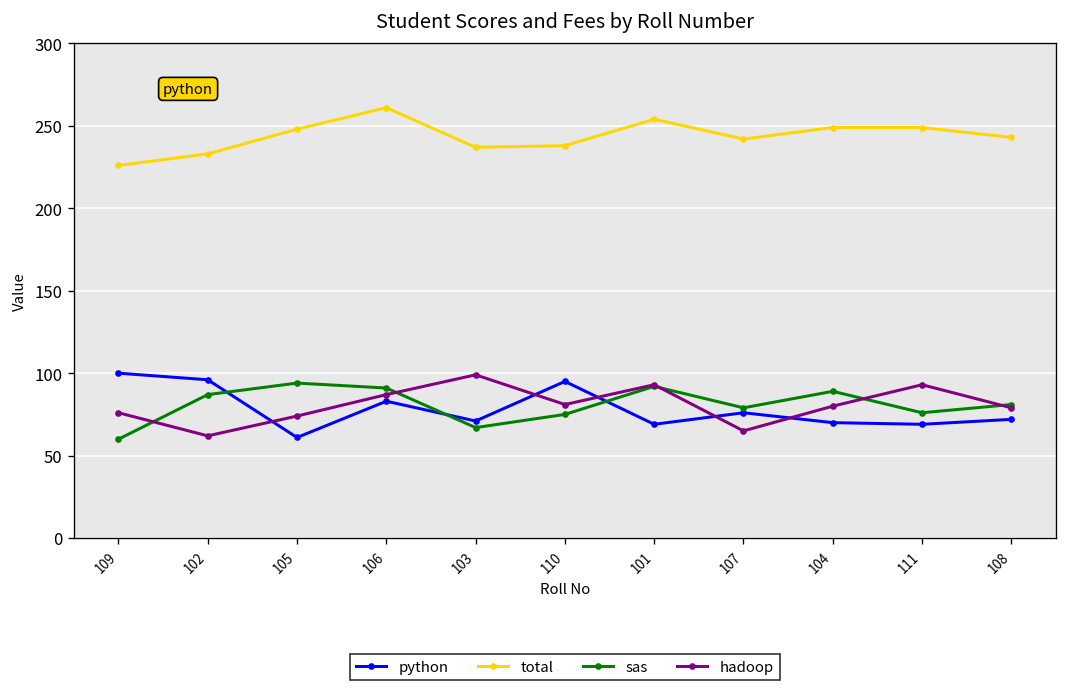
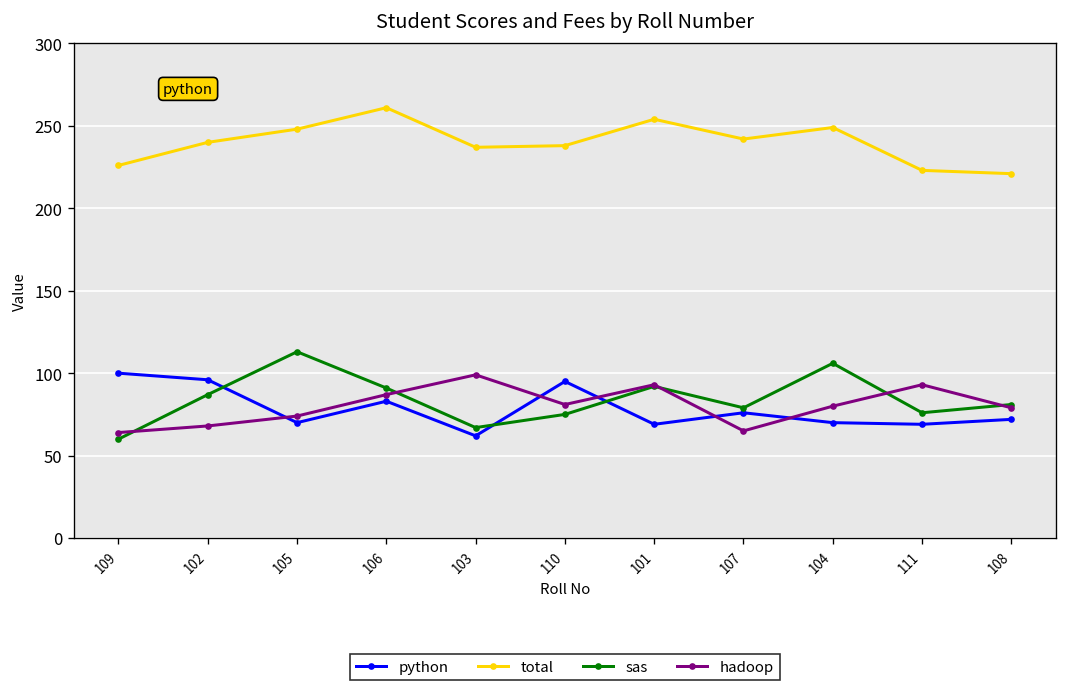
hadoop, 109: 76 -> 64
total, 102: 233 -> 240
hadoop, 102: 62 -> 68
python, 105: 61 -> 70
sas, 105: 94 -> 113
python, 103: 71 -> 62
sas, 104: 89 -> 106
total, 111: 249 -> 223
total, 108: 243 -> 221
